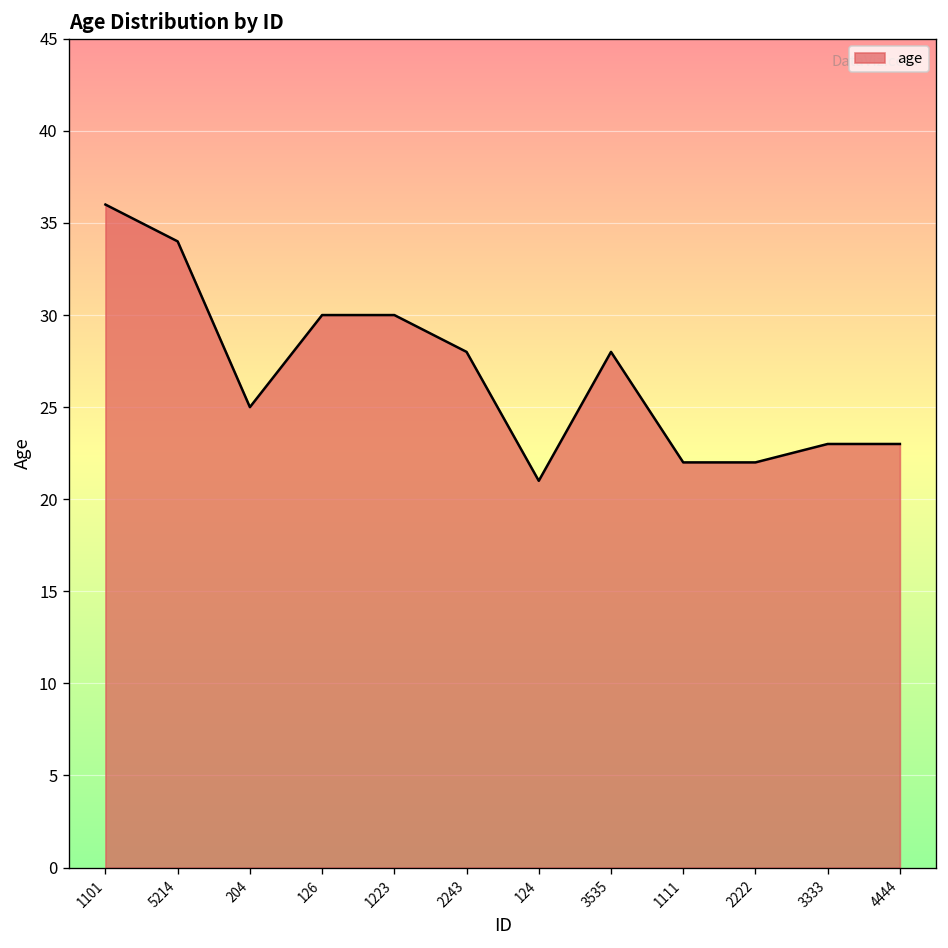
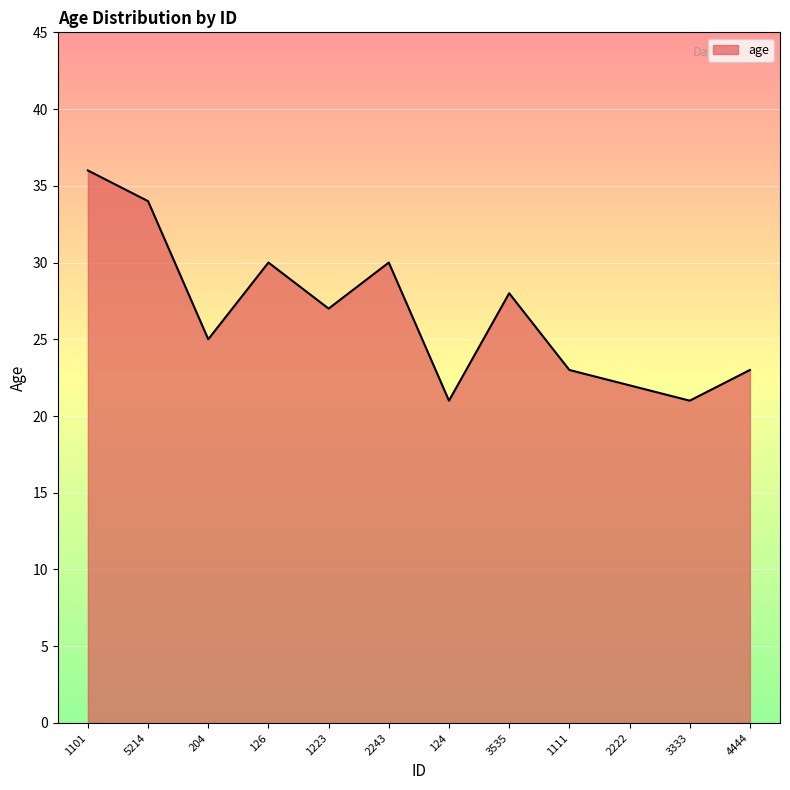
1223: 30 -> 27
2243: 28 -> 30
1111: 22 -> 23
3333: 23 -> 21
